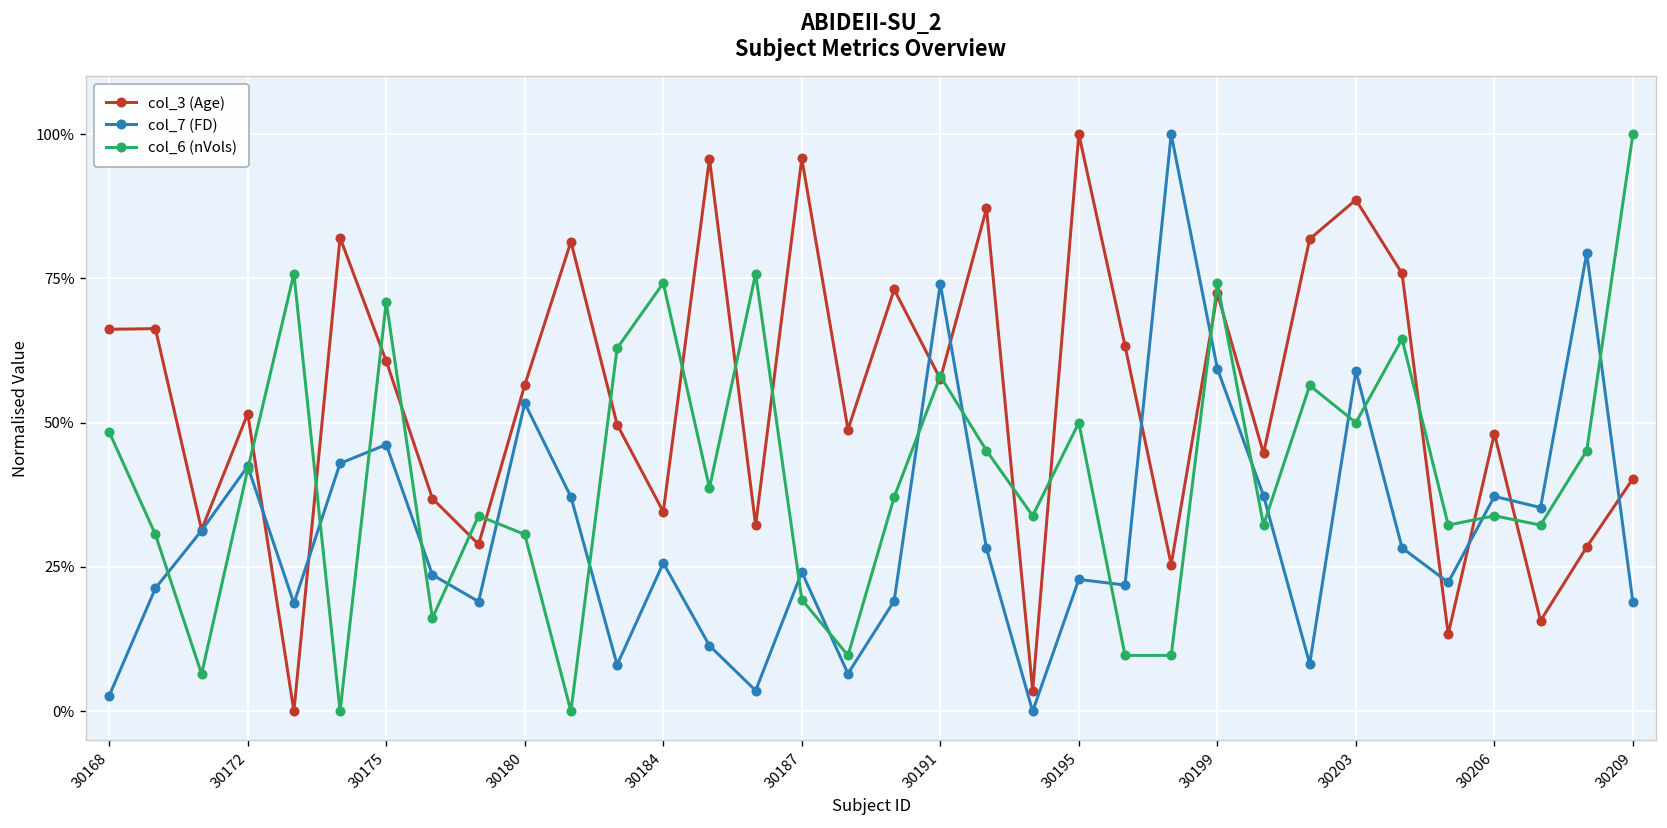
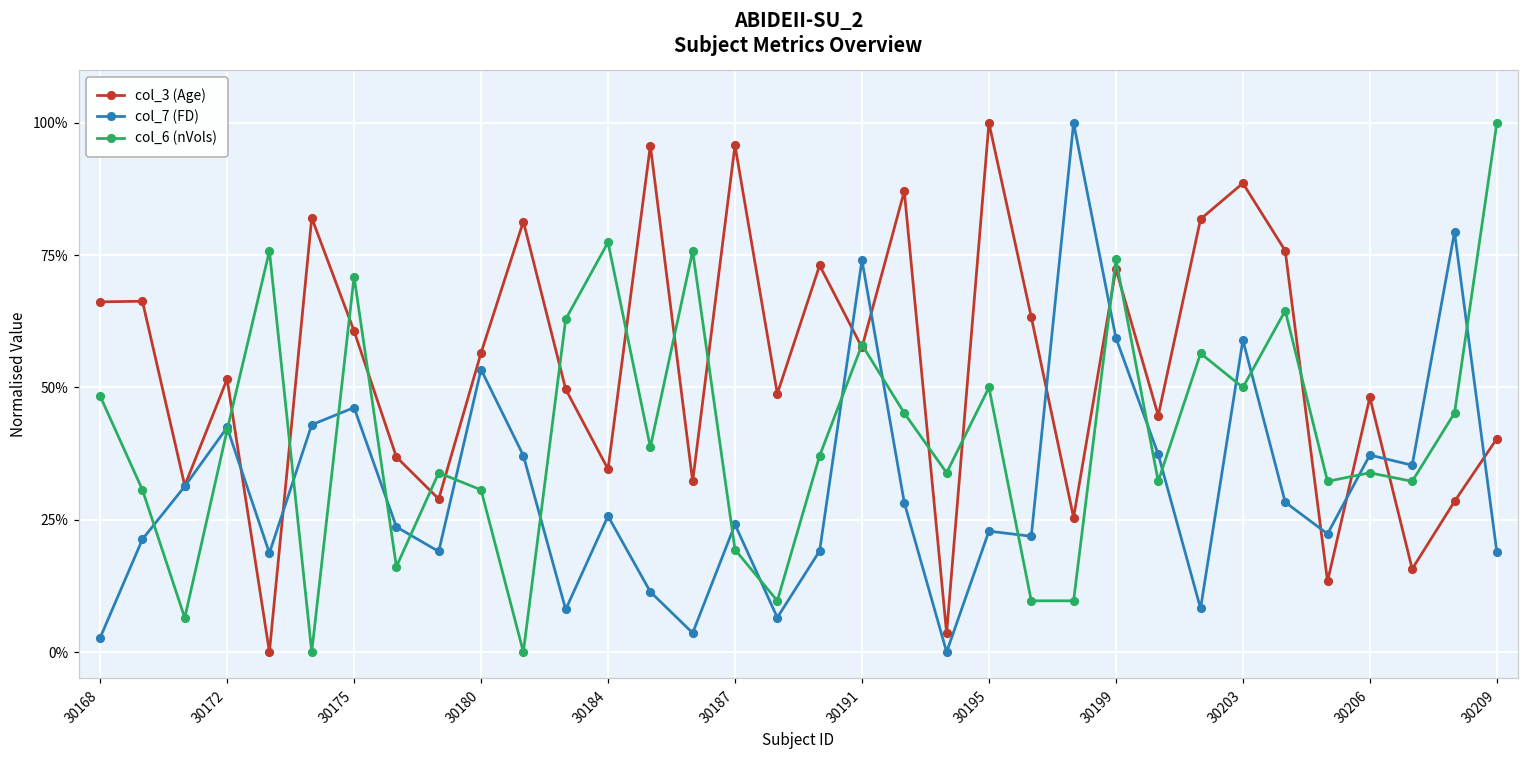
col_6 (nVols), 30184: 74% -> 77%
